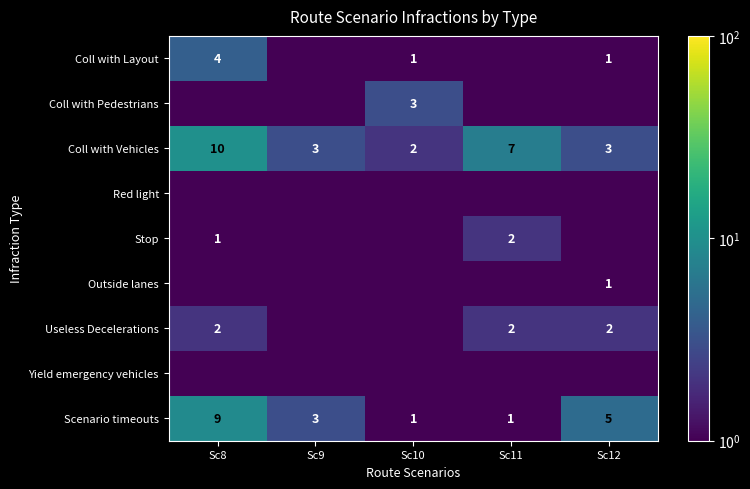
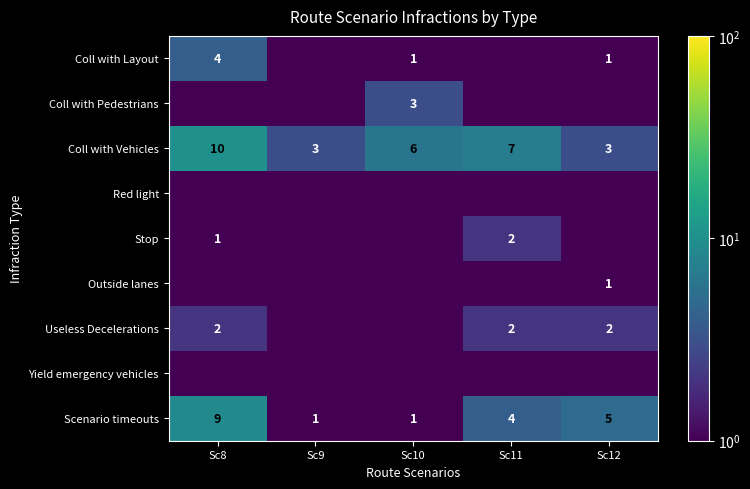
Coll with Vehicles, Sc10: 2 -> 6
Scenario timeouts, Sc9: 3 -> 1
Scenario timeouts, Sc11: 1 -> 4
